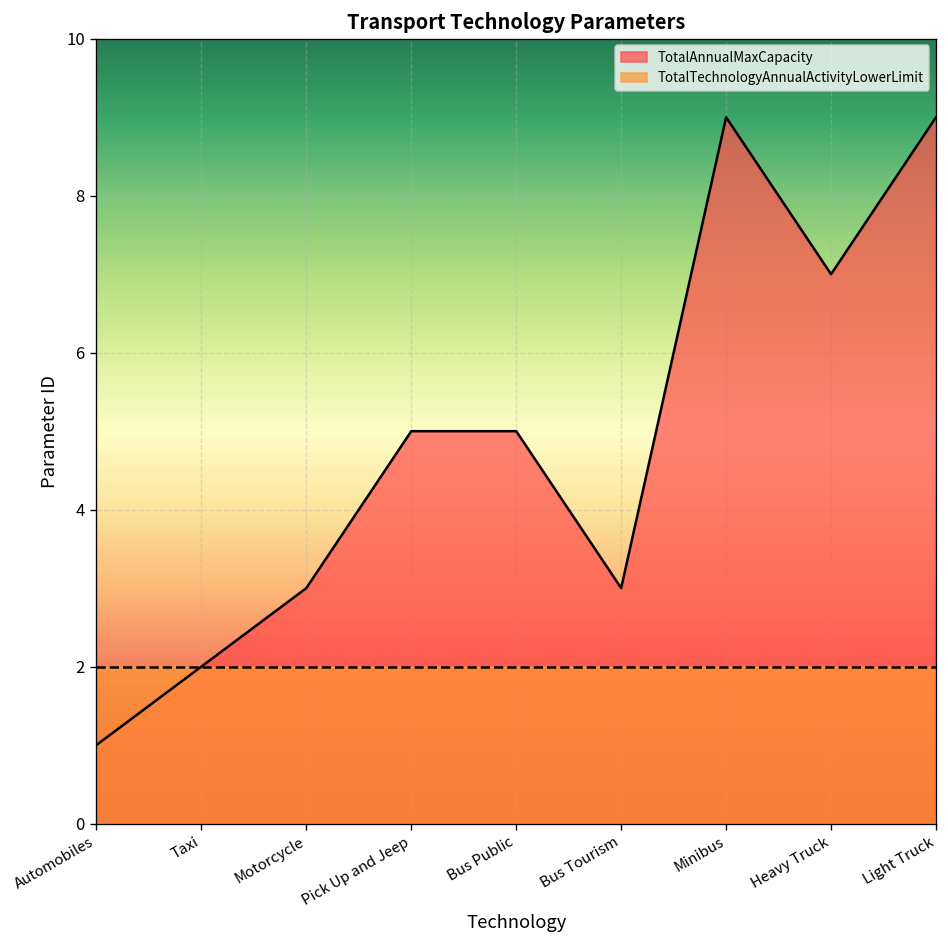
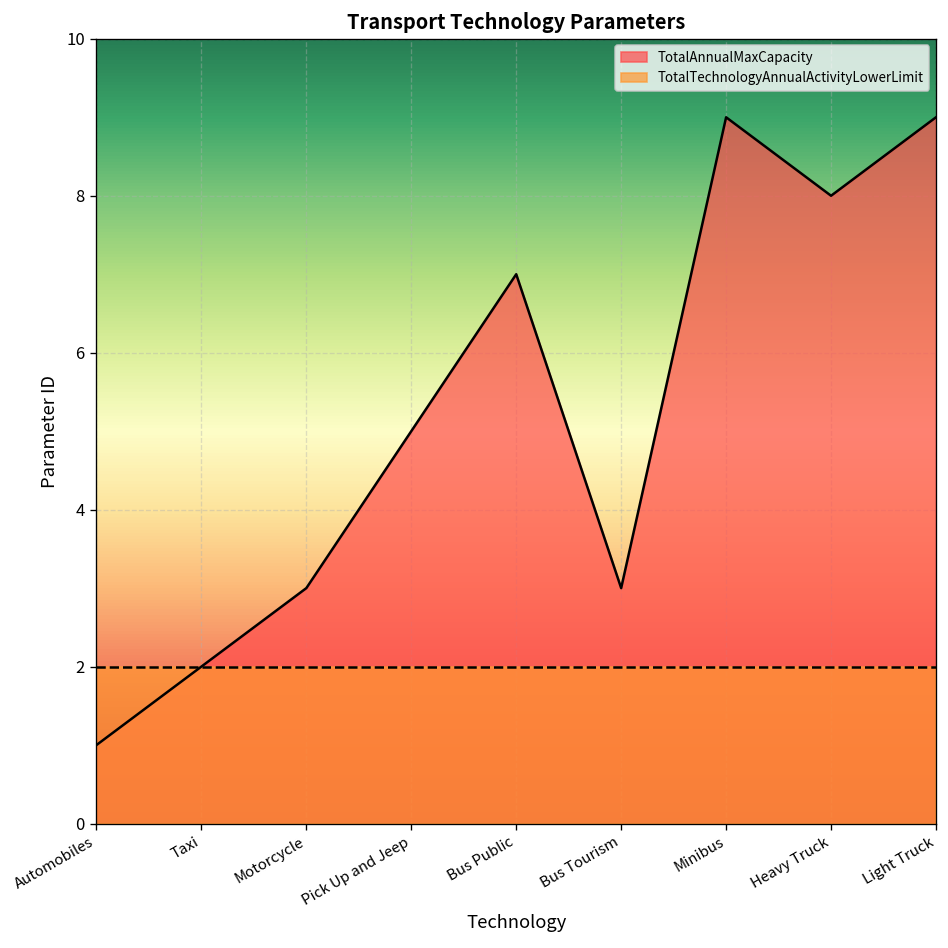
TotalAnnualMaxCapacity, Bus Public: 5 -> 7
TotalAnnualMaxCapacity, Heavy Truck: 7 -> 8
